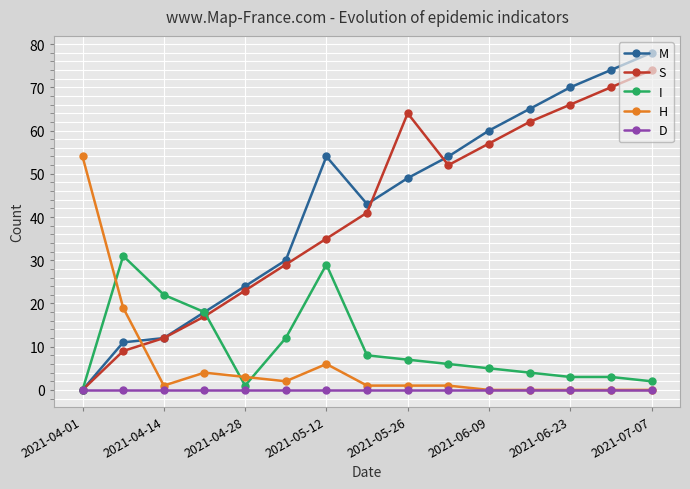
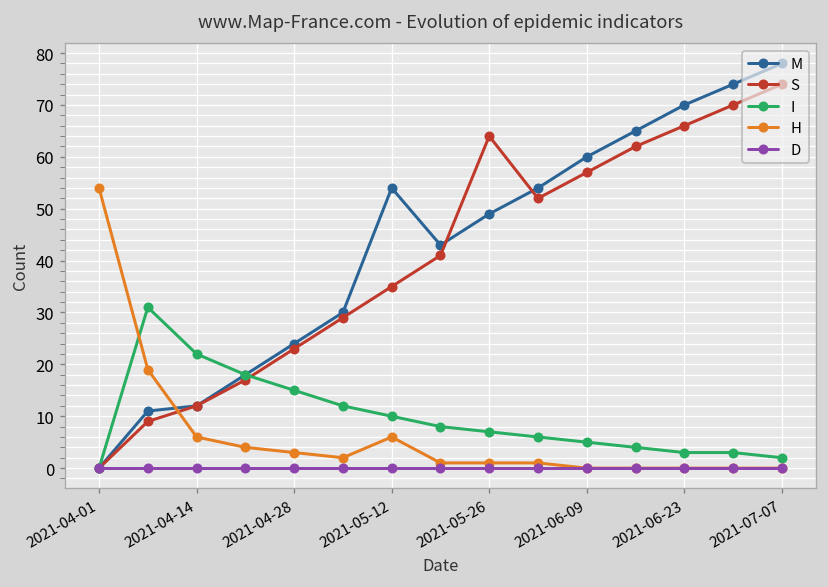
H, 2021-04-14: 1 -> 6
I, 2021-04-28: 1 -> 15
I, 2021-05-12: 29 -> 10
